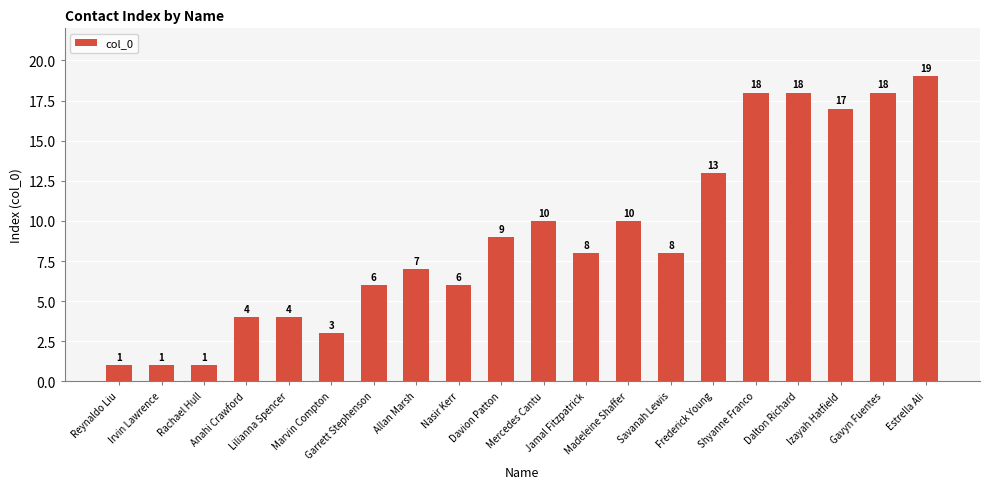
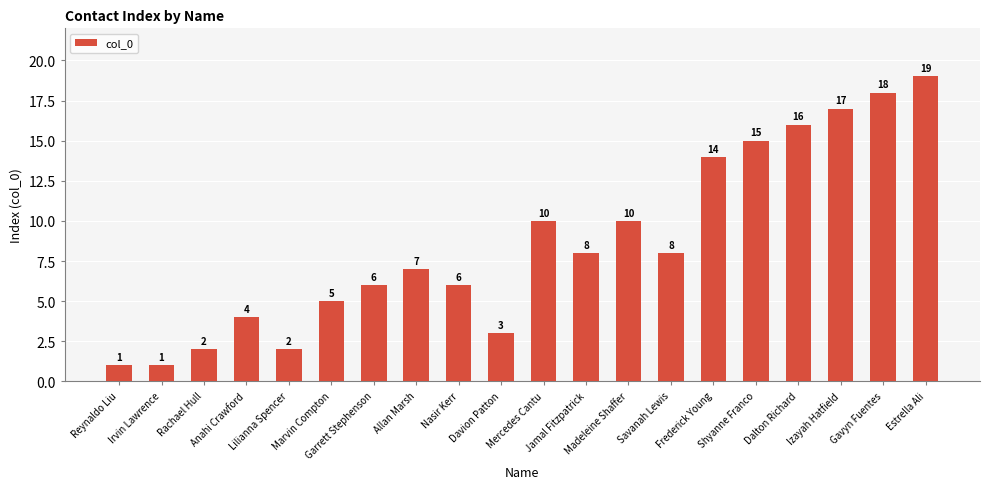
Rachael Hull: 1 -> 2
Lilianna Spencer: 4 -> 2
Marvin Compton: 3 -> 5
Davion Patton: 9 -> 3
Frederick Young: 13 -> 14
Shyanne Franco: 18 -> 15
Dalton Richard: 18 -> 16
